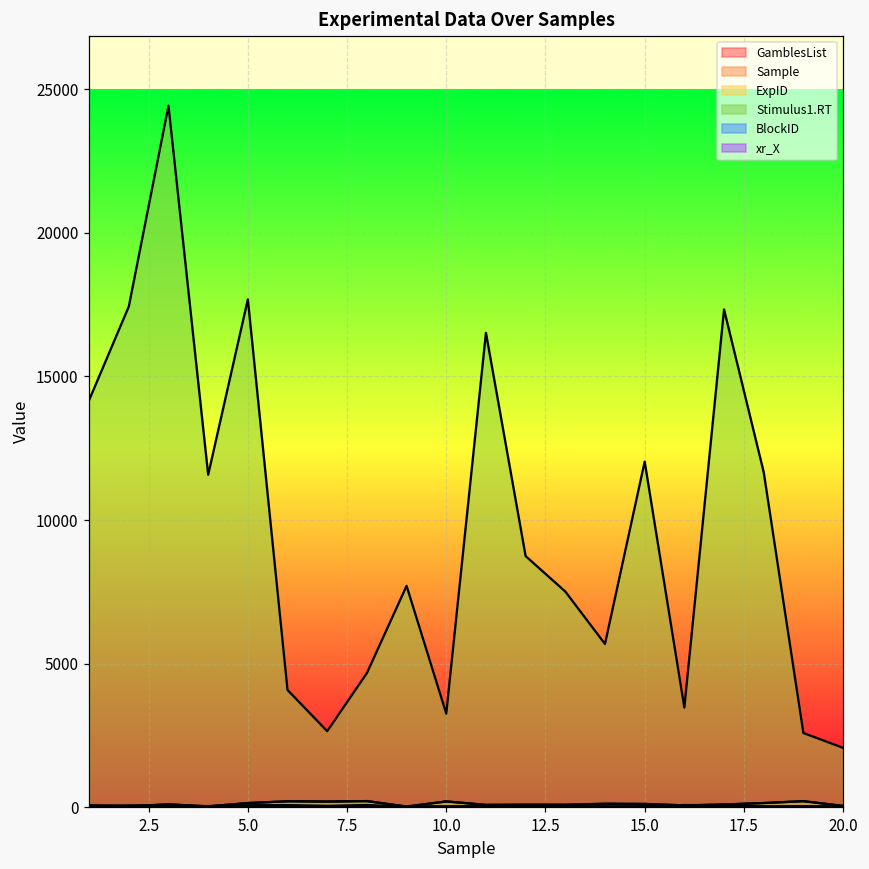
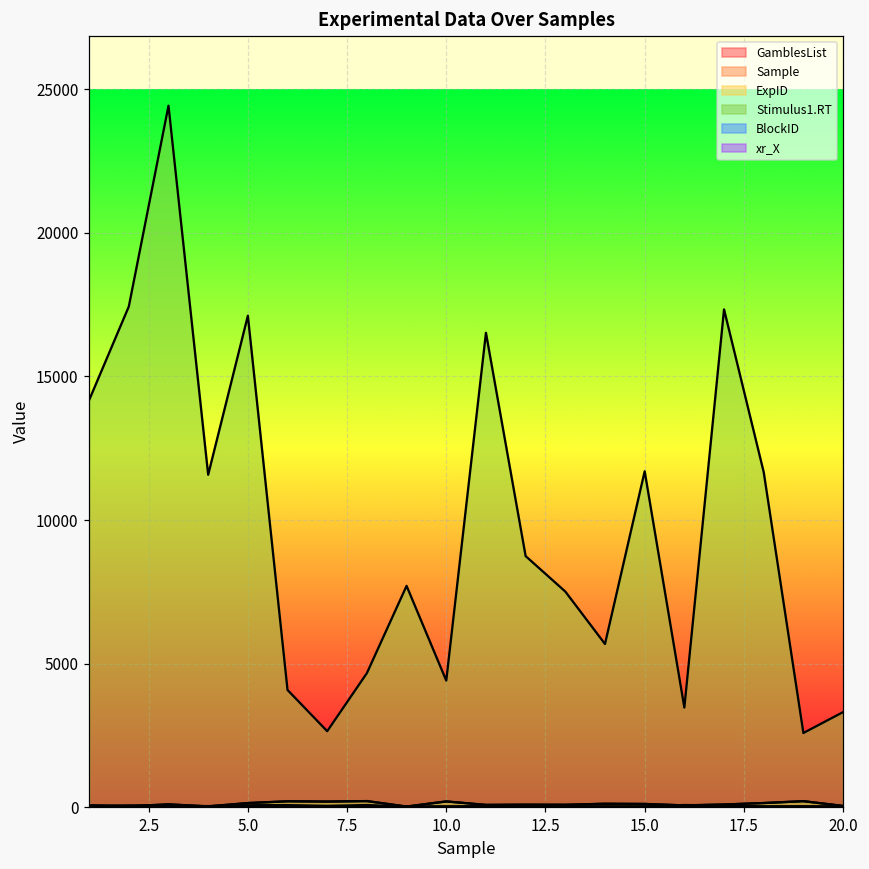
Stimulus1.RT, 5.0: 17700 -> 17100
Stimulus1.RT, 10.0: 3300 -> 4400
Stimulus1.RT, 15.0: 12000 -> 11700
Stimulus1.RT, 20.0: 2100 -> 3300
